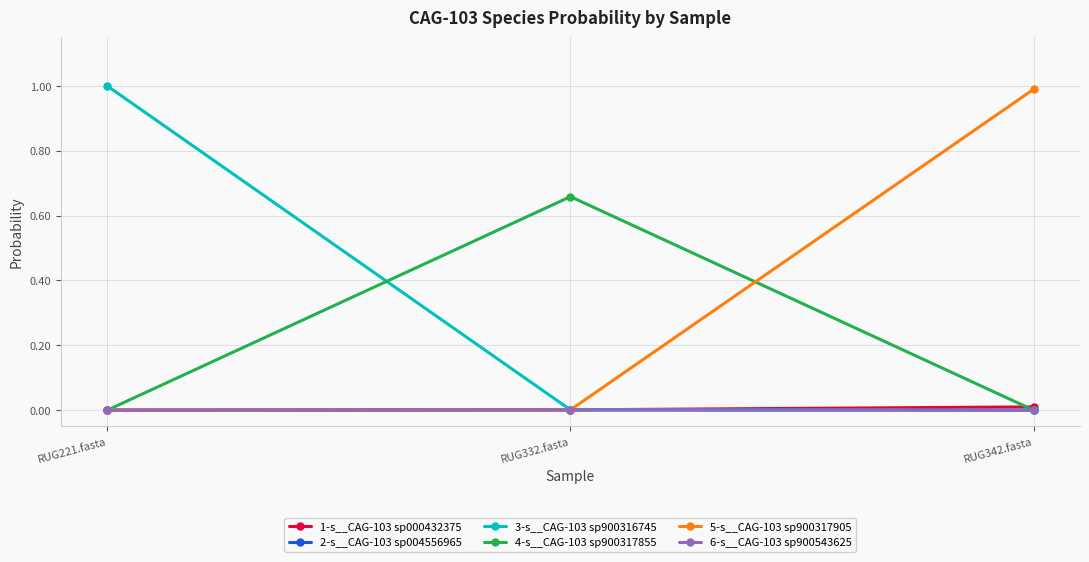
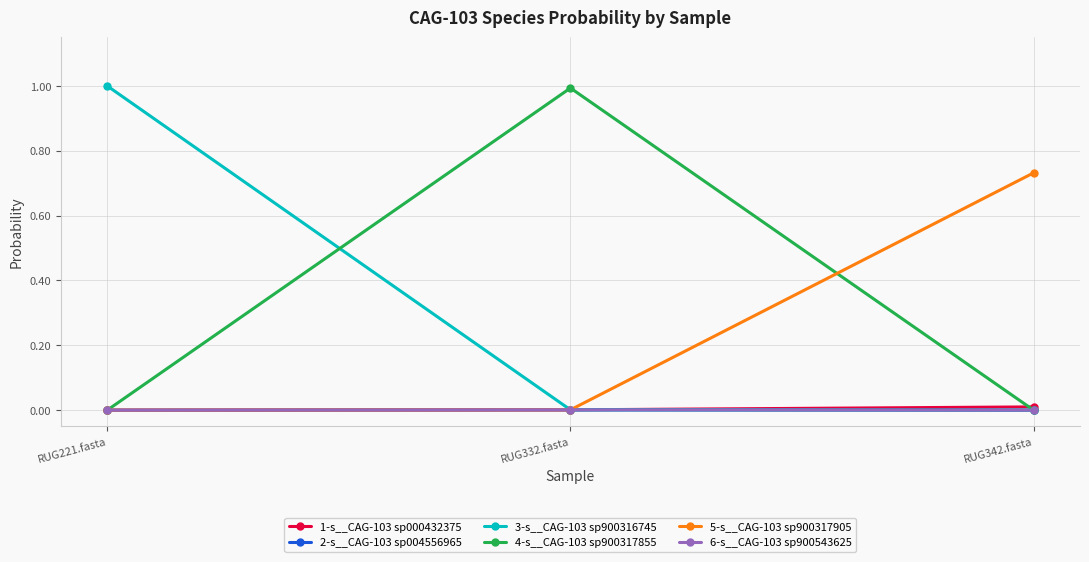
4-s__CAG-103 sp900317855, RUG332.fasta: 0.66 -> 0.99
5-s__CAG-103 sp900317905, RUG342.fasta: 0.99 -> 0.73
